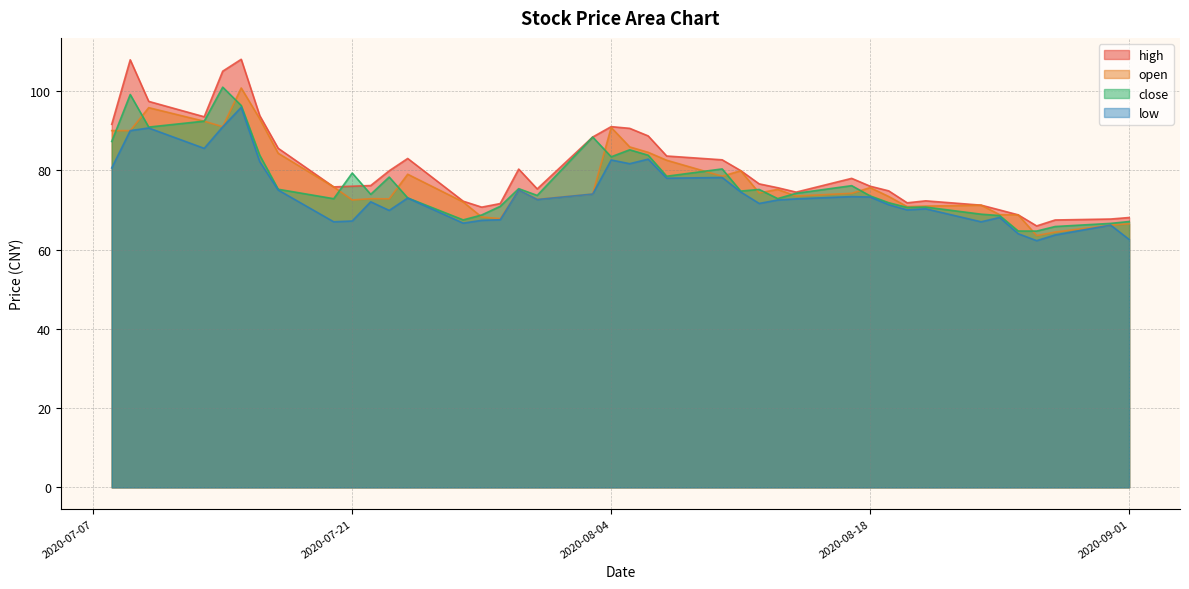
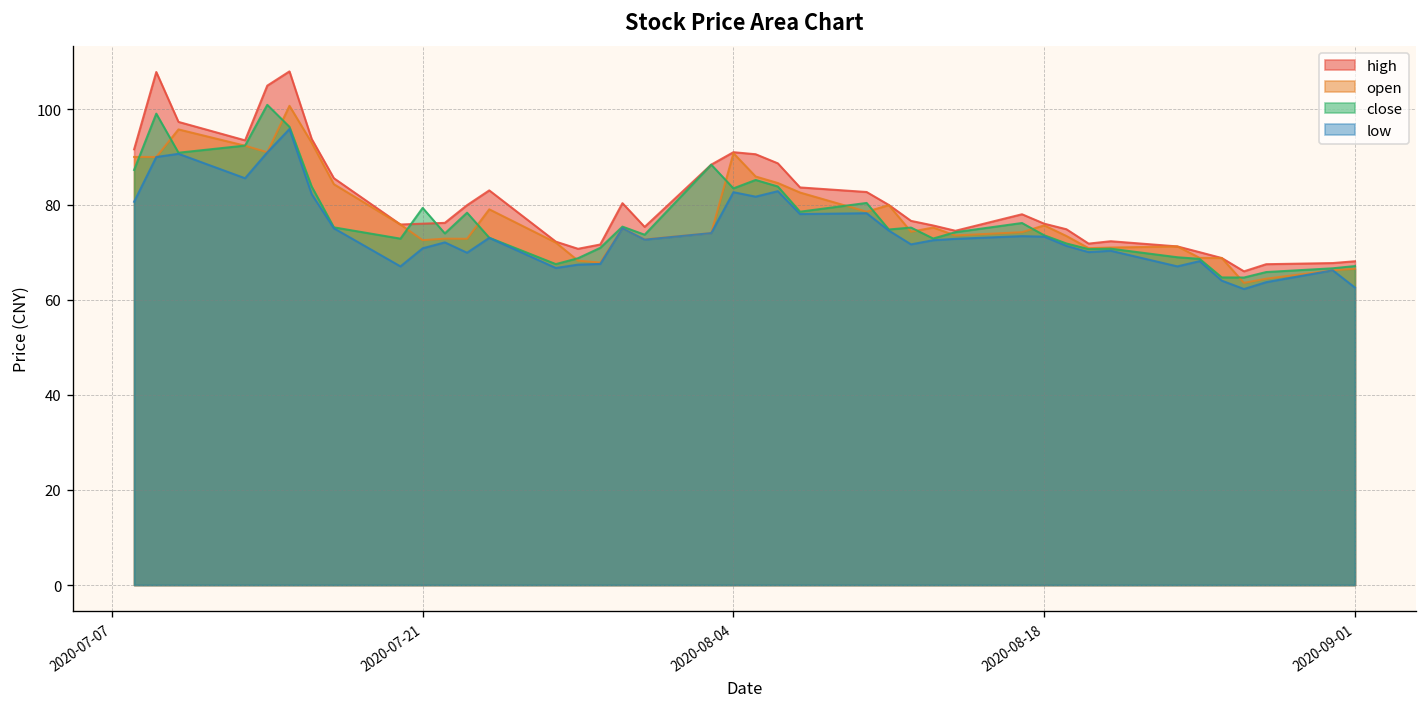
low, 2020-07-21: 67 -> 71
